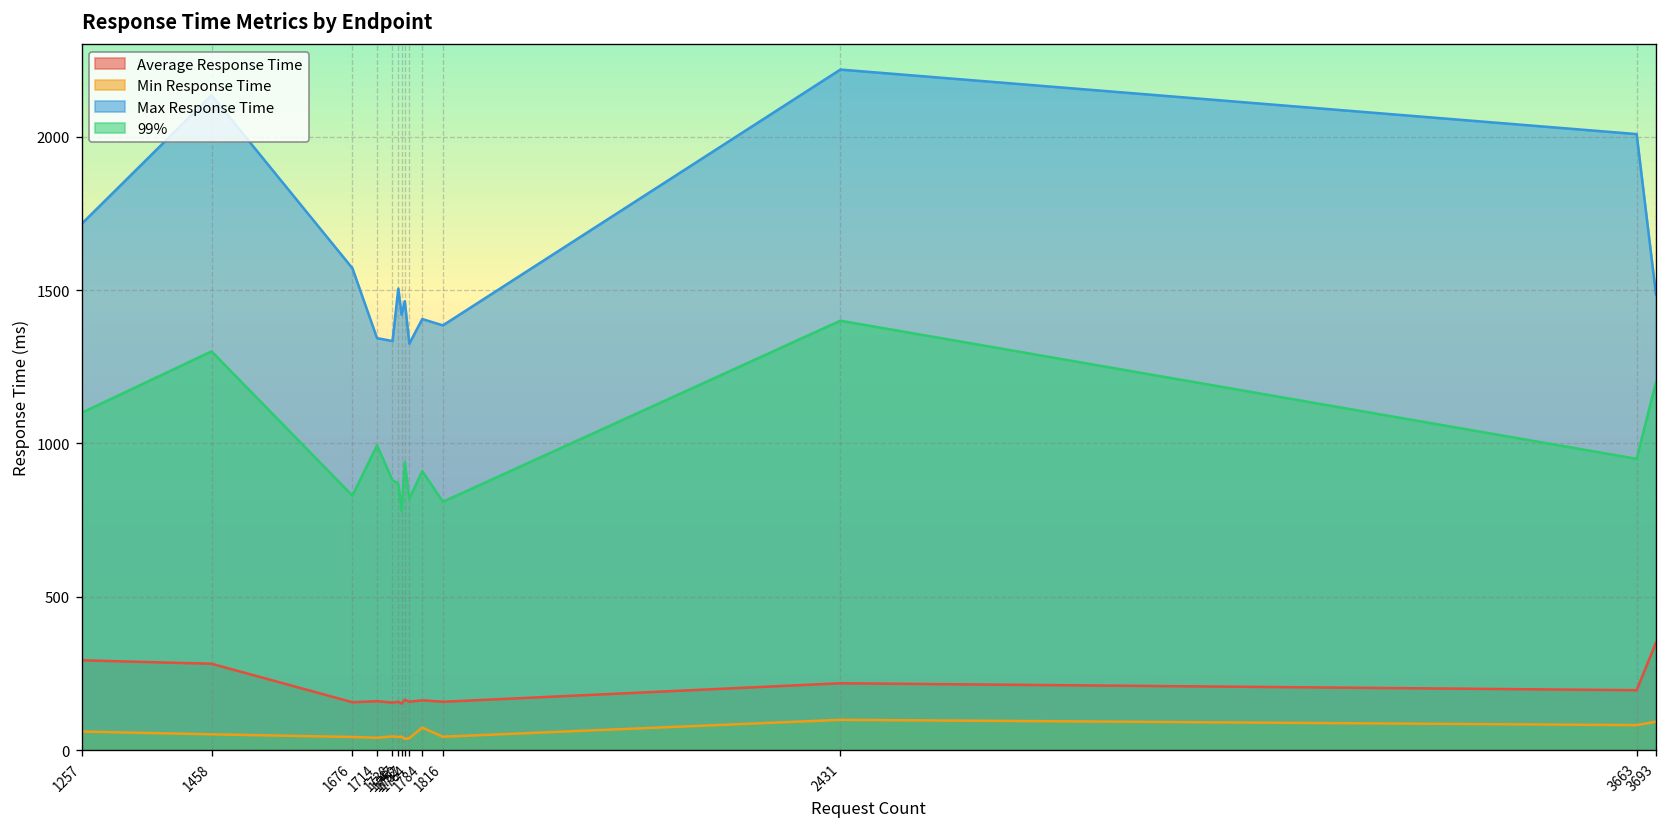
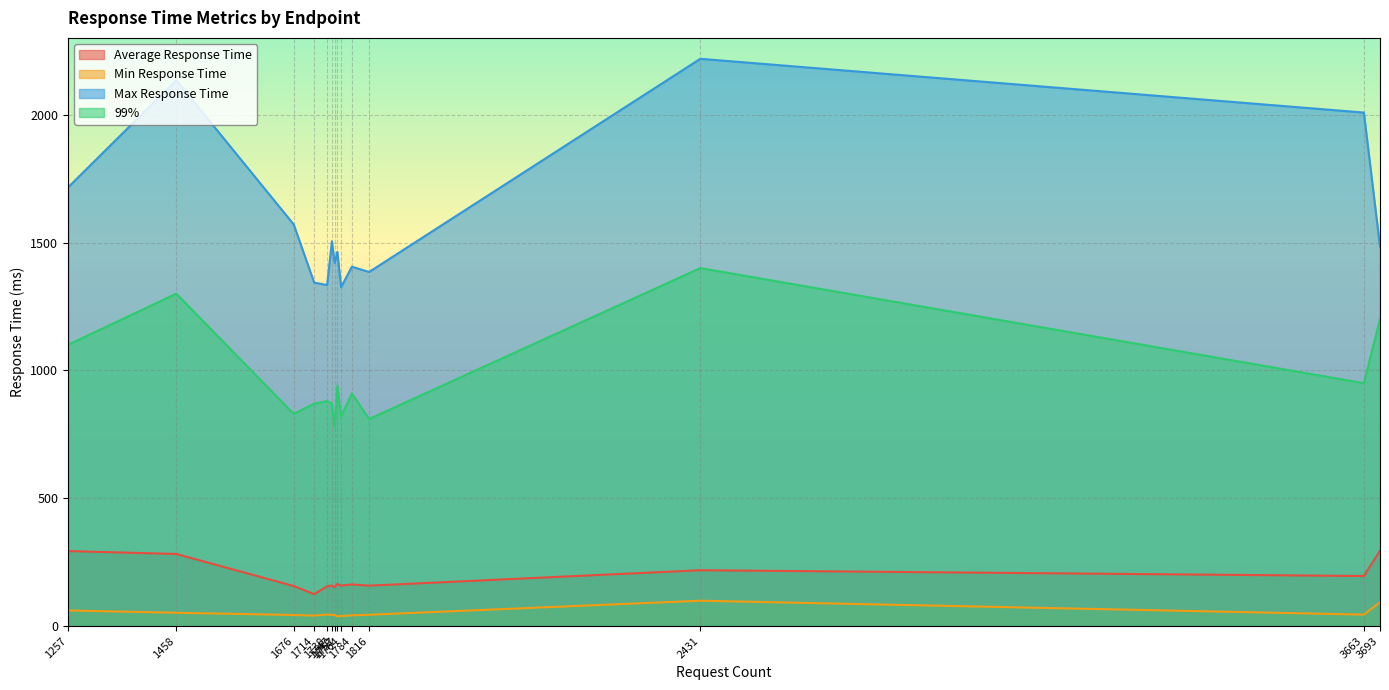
Average Response Time, 1714: 160 -> 130
99%, 1714: 990 -> 870
Min Response Time, 1784: 70 -> 40
Min Response Time, 3663: 80 -> 50
Average Response Time, 3693: 350 -> 290
